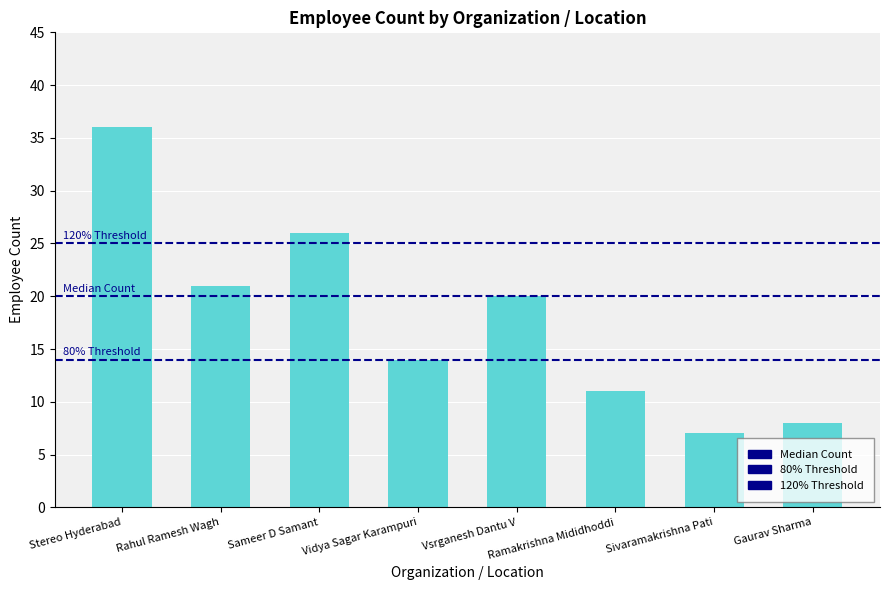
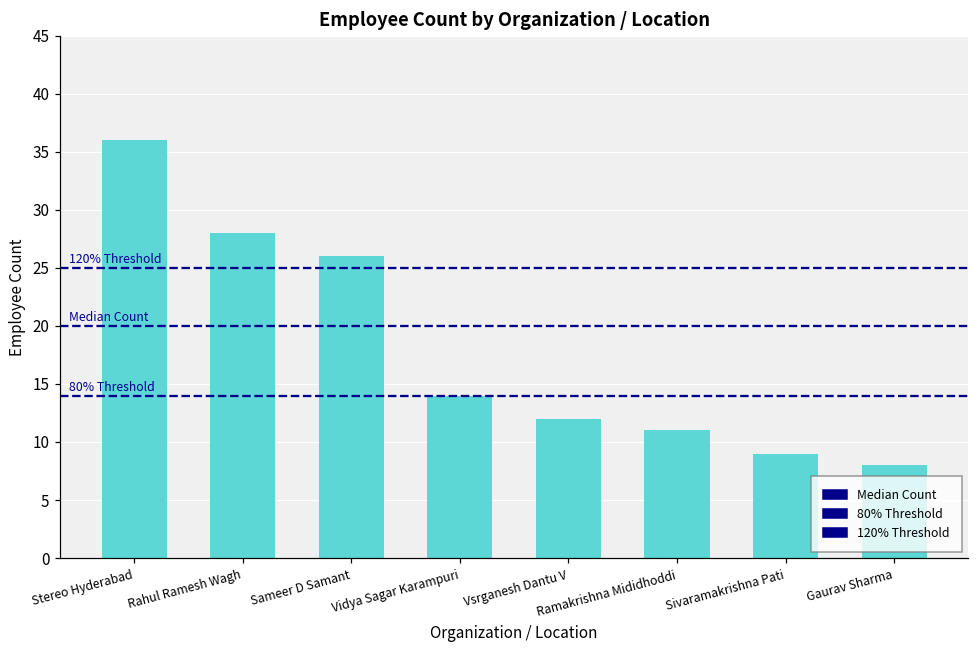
Rahul Ramesh Wagh: 21 -> 28
Vsrganesh Dantu V: 20 -> 12
Sivaramakrishna Pati: 7 -> 9
